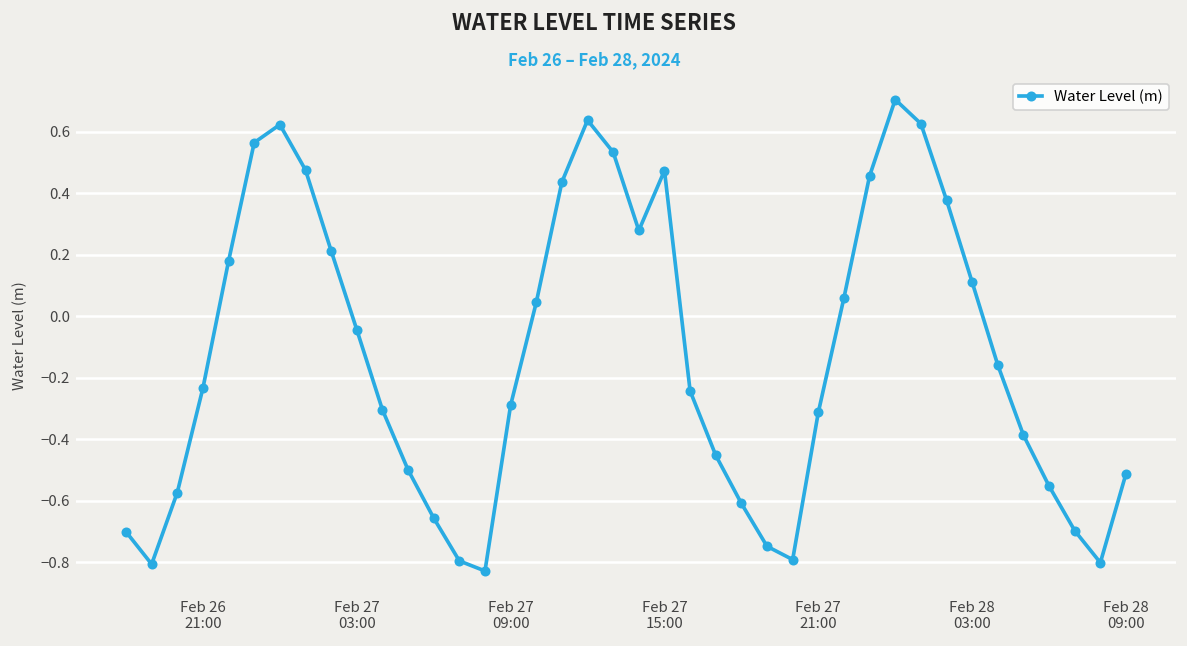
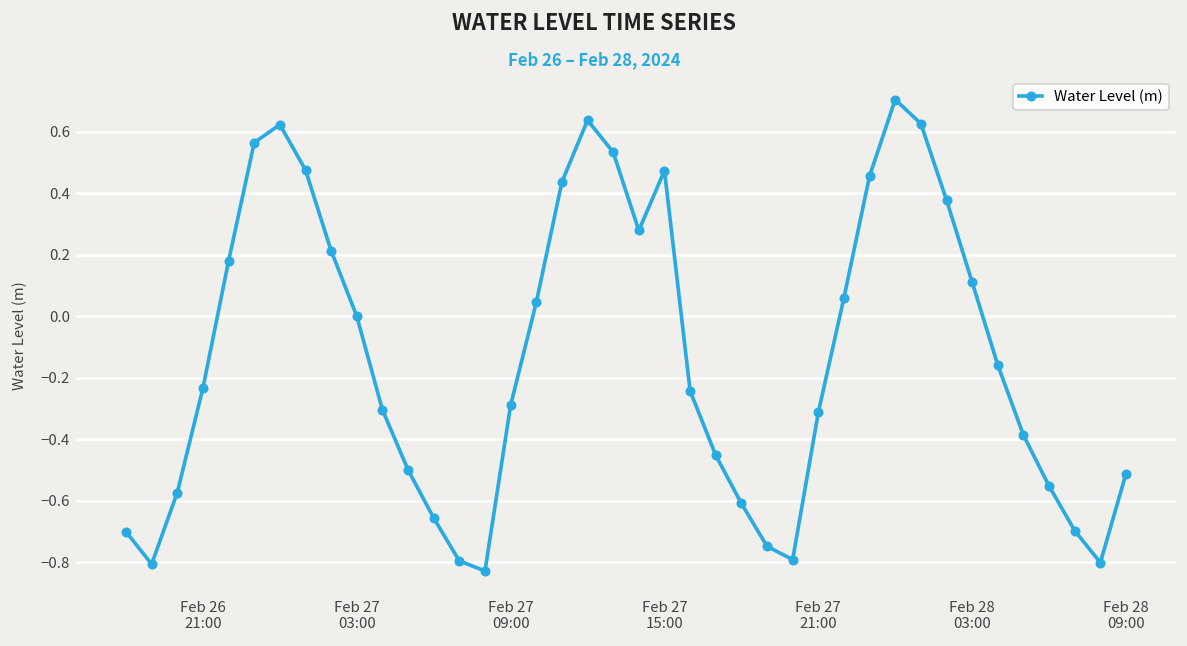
Feb 27 03:00: -0.04 -> 0.00
